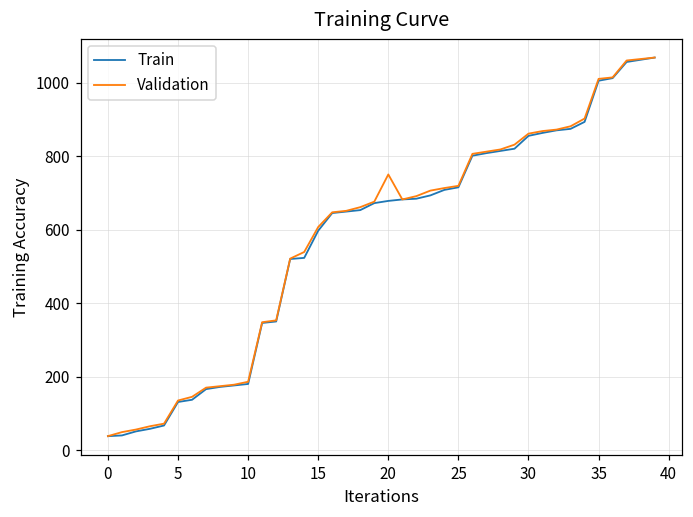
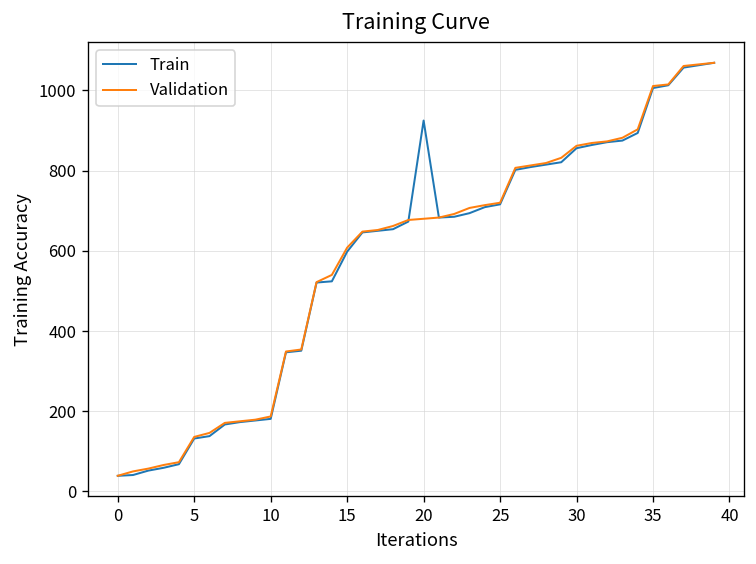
Train, 20: 680 -> 930
Validation, 20: 750 -> 680
